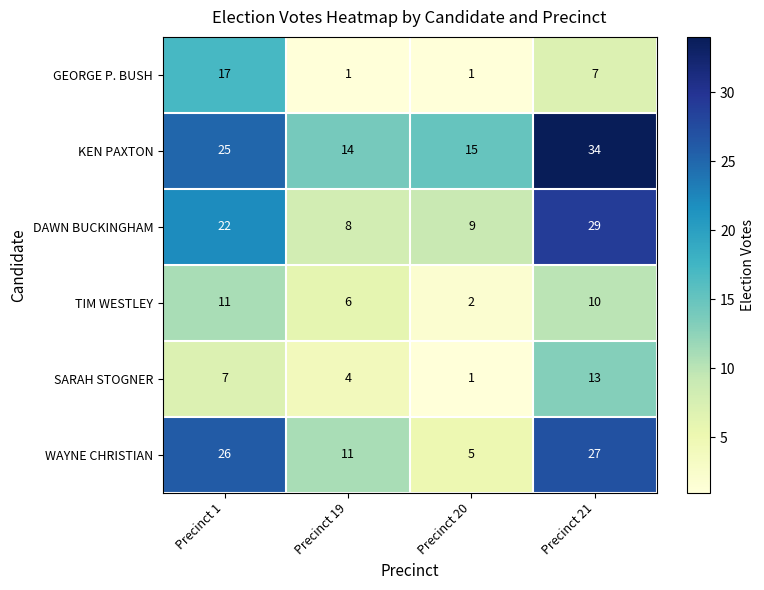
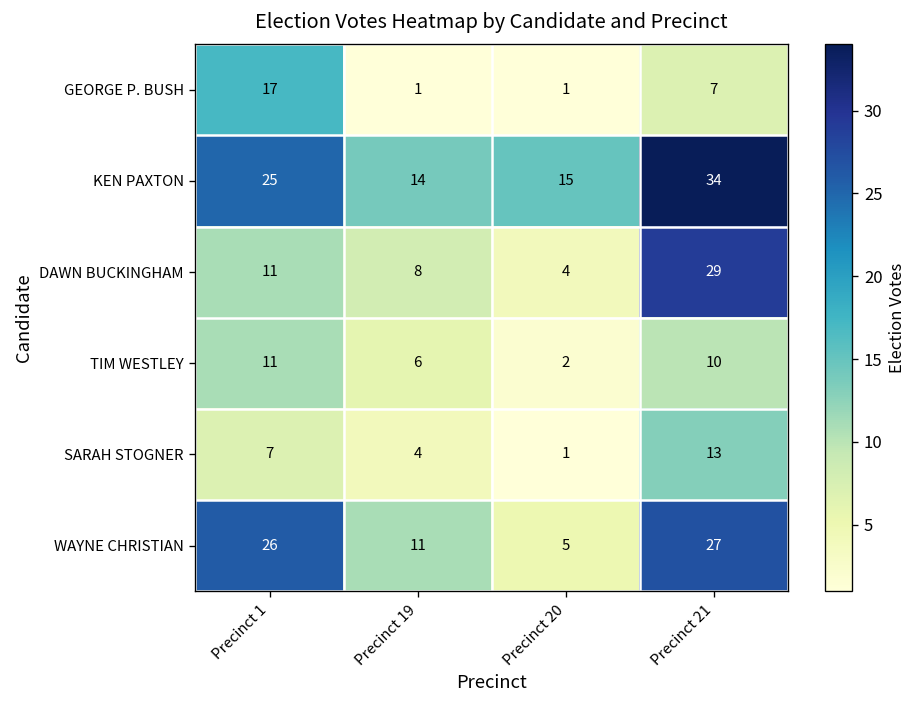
DAWN BUCKINGHAM, Precinct 1: 22 -> 11
DAWN BUCKINGHAM, Precinct 20: 9 -> 4
